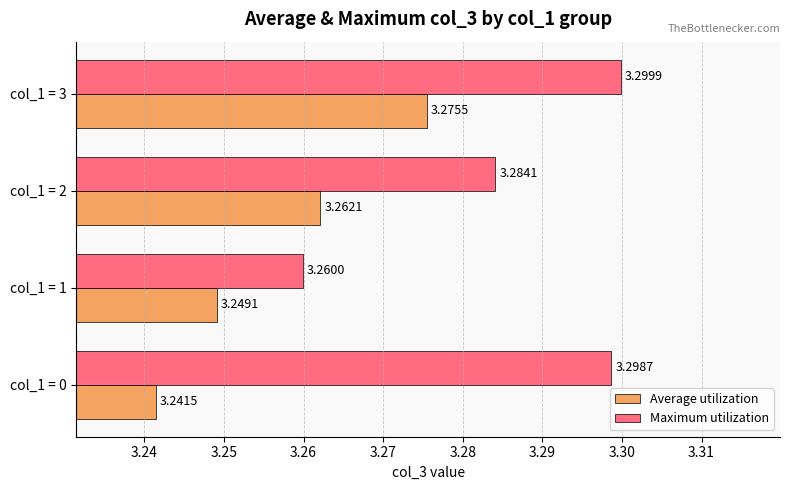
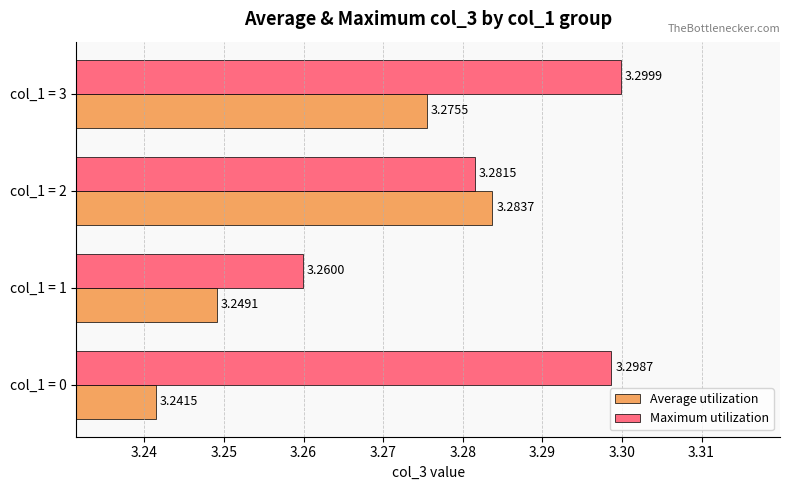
Maximum utilization, col_1 = 2: 3.2841 -> 3.2815
Average utilization, col_1 = 2: 3.2621 -> 3.2837
